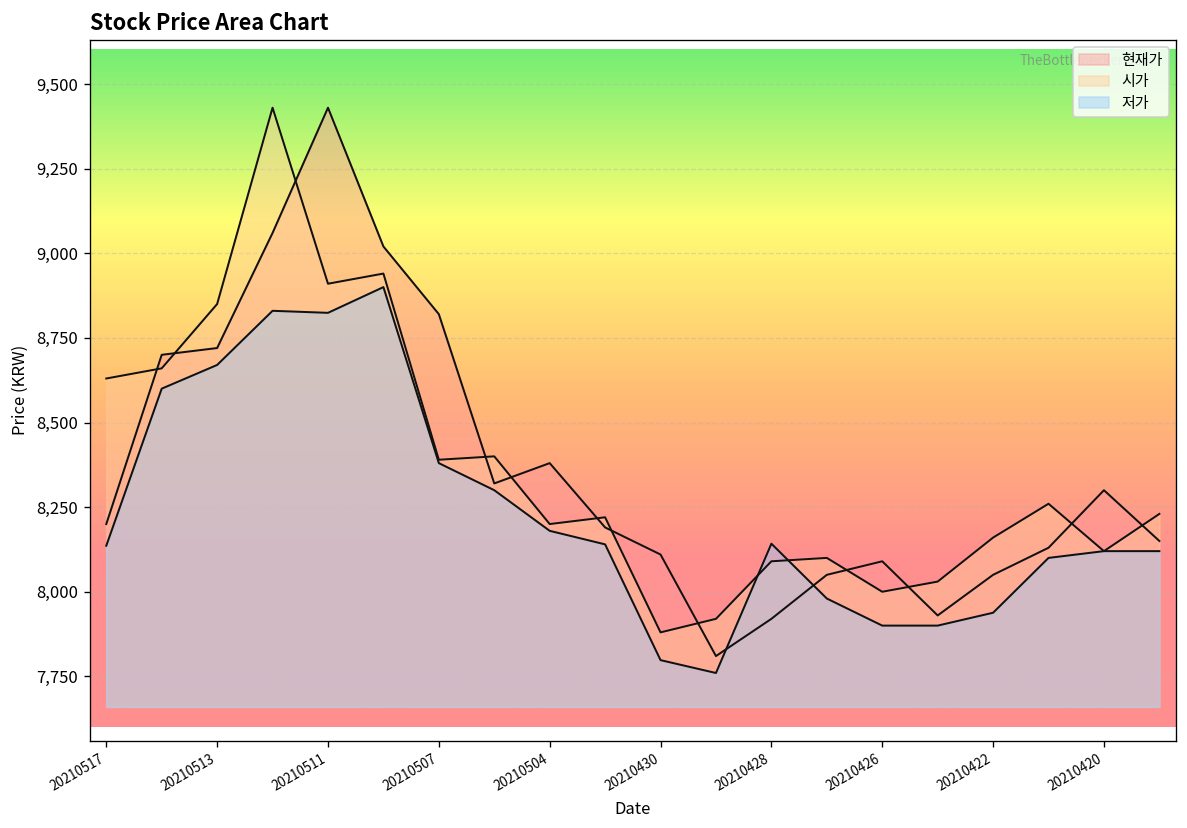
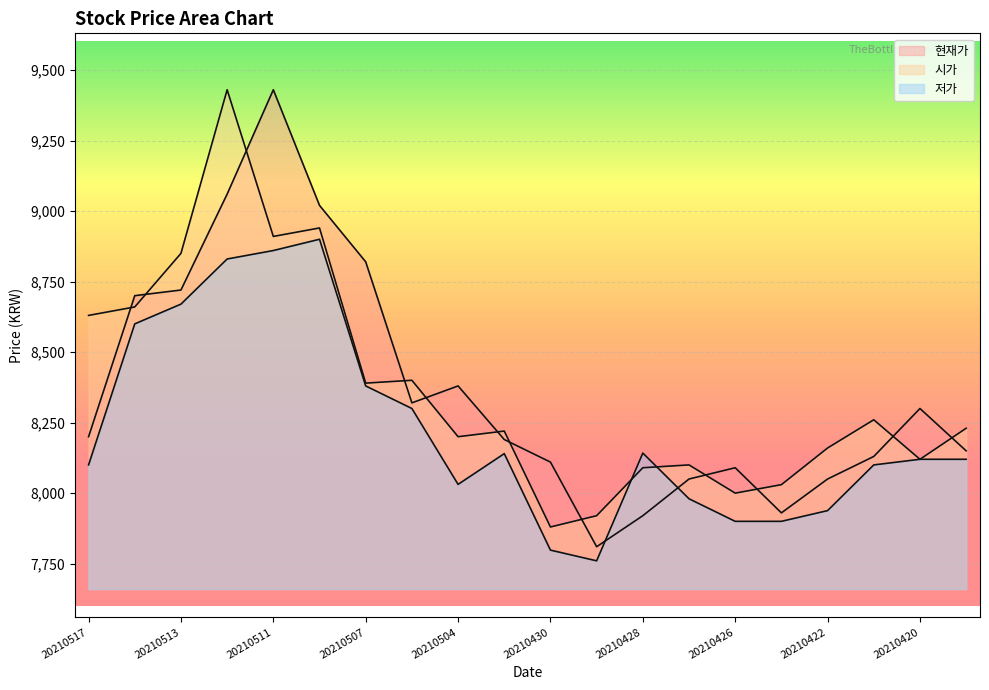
저가, 20210517: 8,140 -> 8,100
저가, 20210511: 8,820 -> 8,860
저가, 20210504: 8,180 -> 8,030
